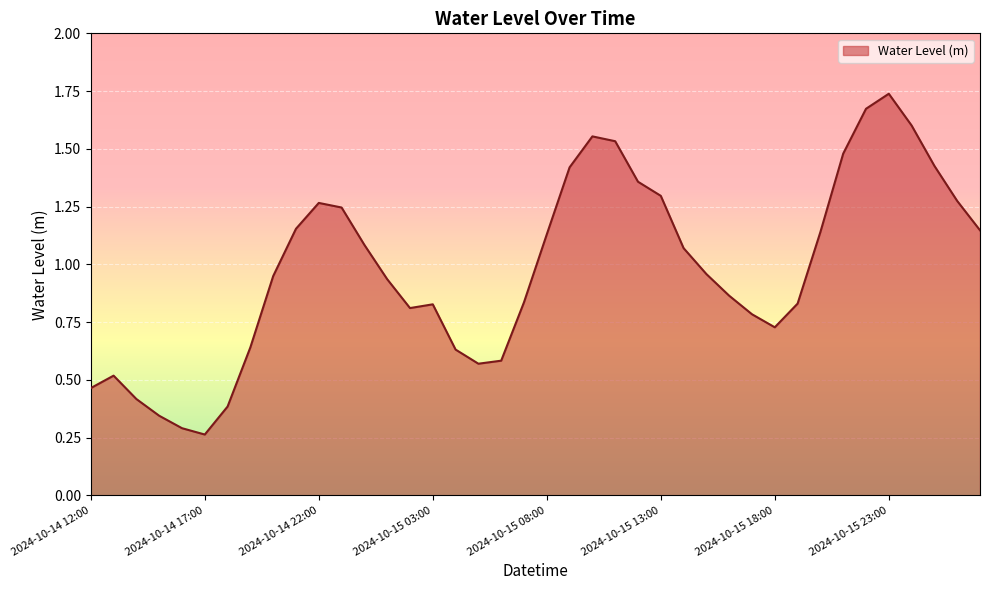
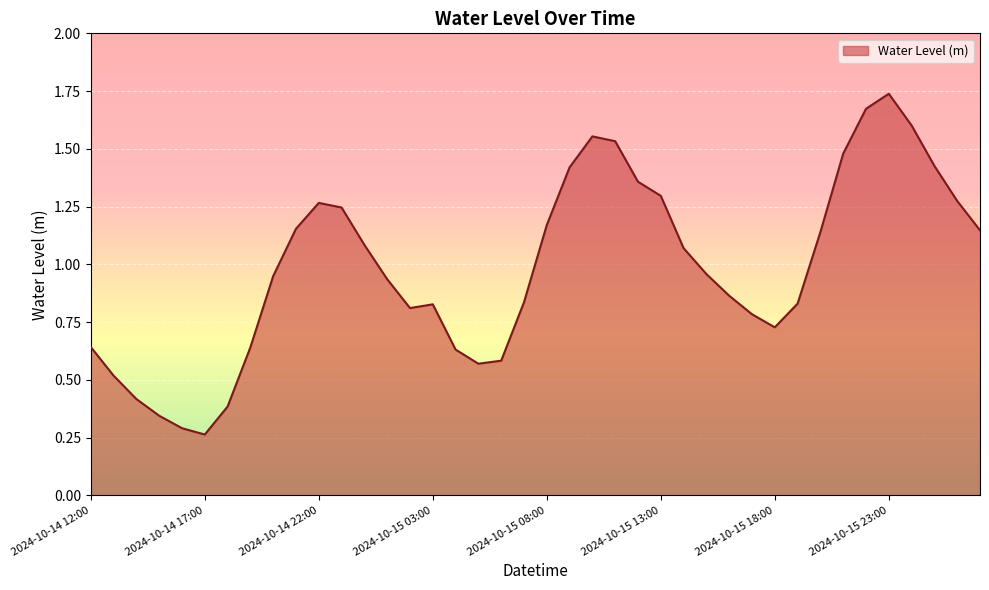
2024-10-14 12:00: 0.46 -> 0.64
2024-10-15 08:00: 1.13 -> 1.17
